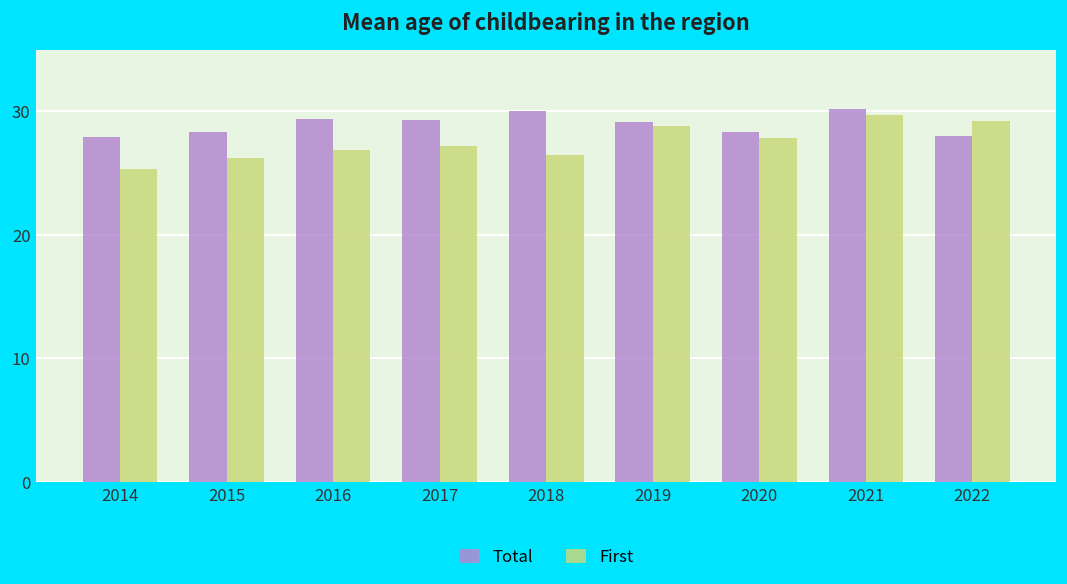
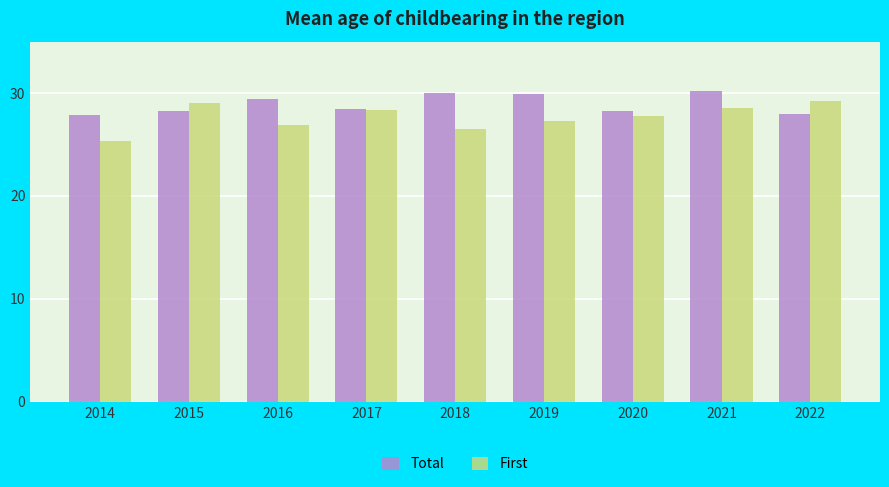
First, 2015: 26.2 -> 29.0
Total, 2017: 29.3 -> 28.5
First, 2017: 27.2 -> 28.4
Total, 2019: 29.1 -> 29.9
First, 2019: 28.8 -> 27.3
First, 2021: 29.7 -> 28.6
